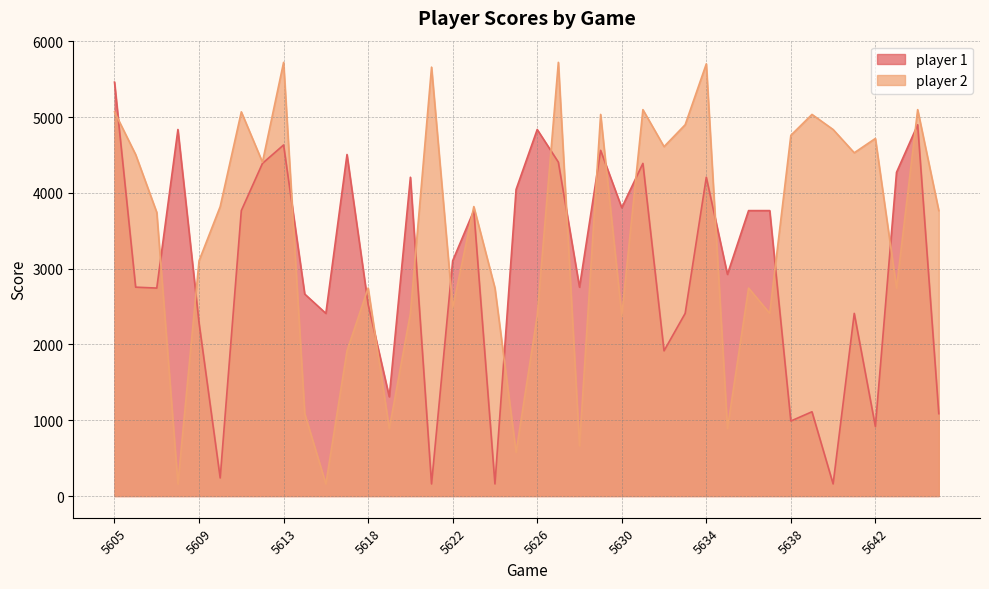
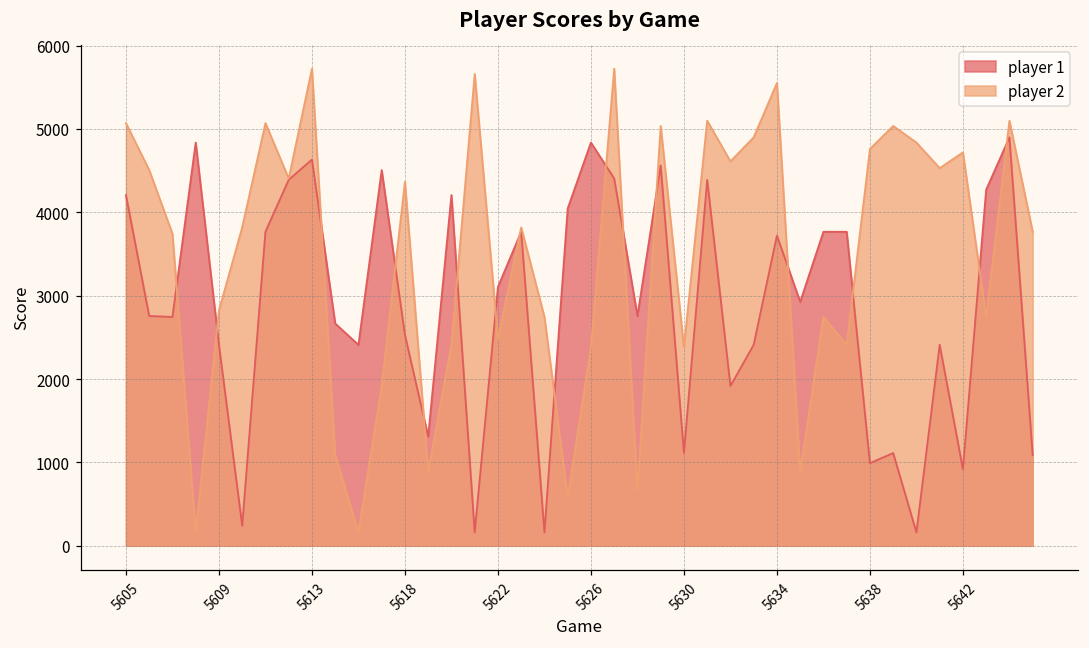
player 1, 5605: 5500 -> 4200
player 1, 5609: 2300 -> 2400
player 2, 5609: 3100 -> 2800
player 2, 5618: 2700 -> 4400
player 1, 5630: 3800 -> 1100
player 1, 5634: 4200 -> 3700
player 2, 5634: 5700 -> 5600
